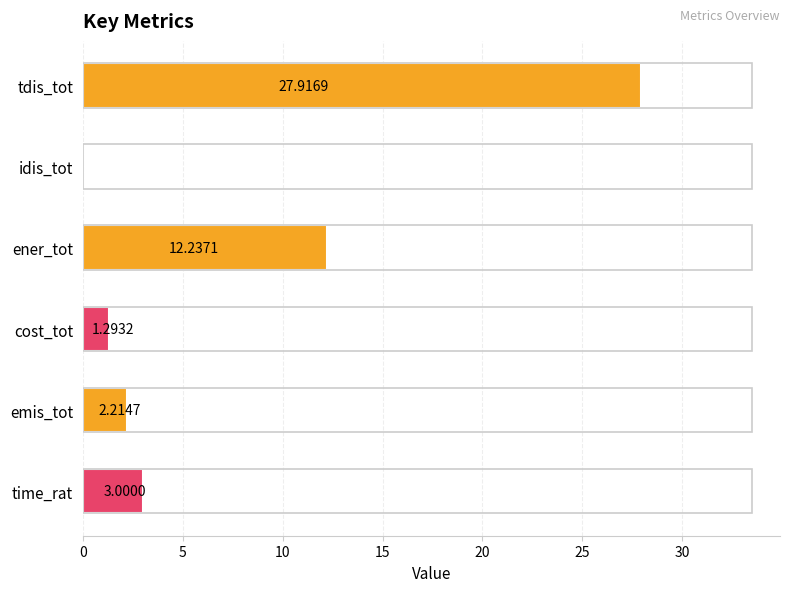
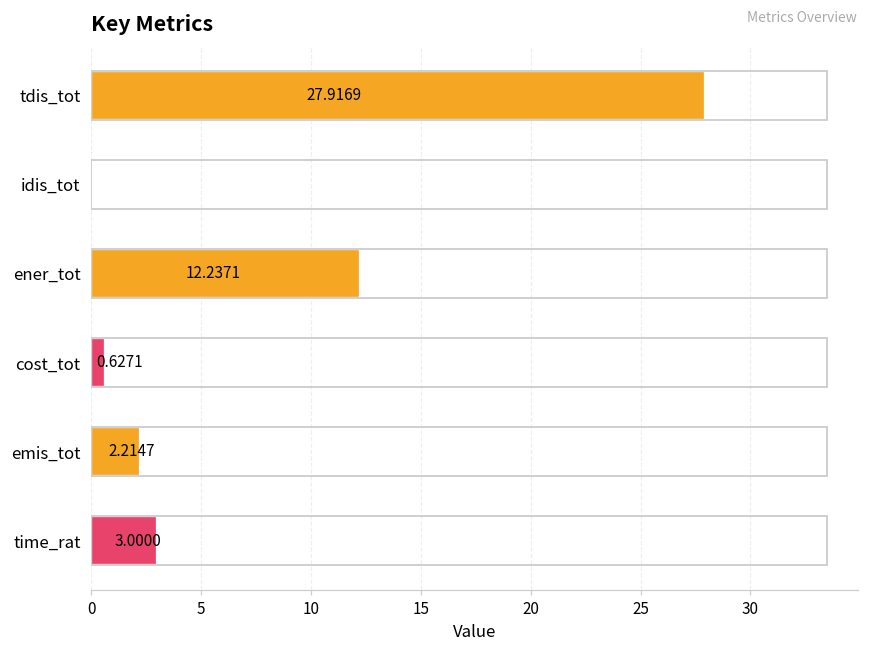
cost_tot: 1.2932 -> 0.6271
